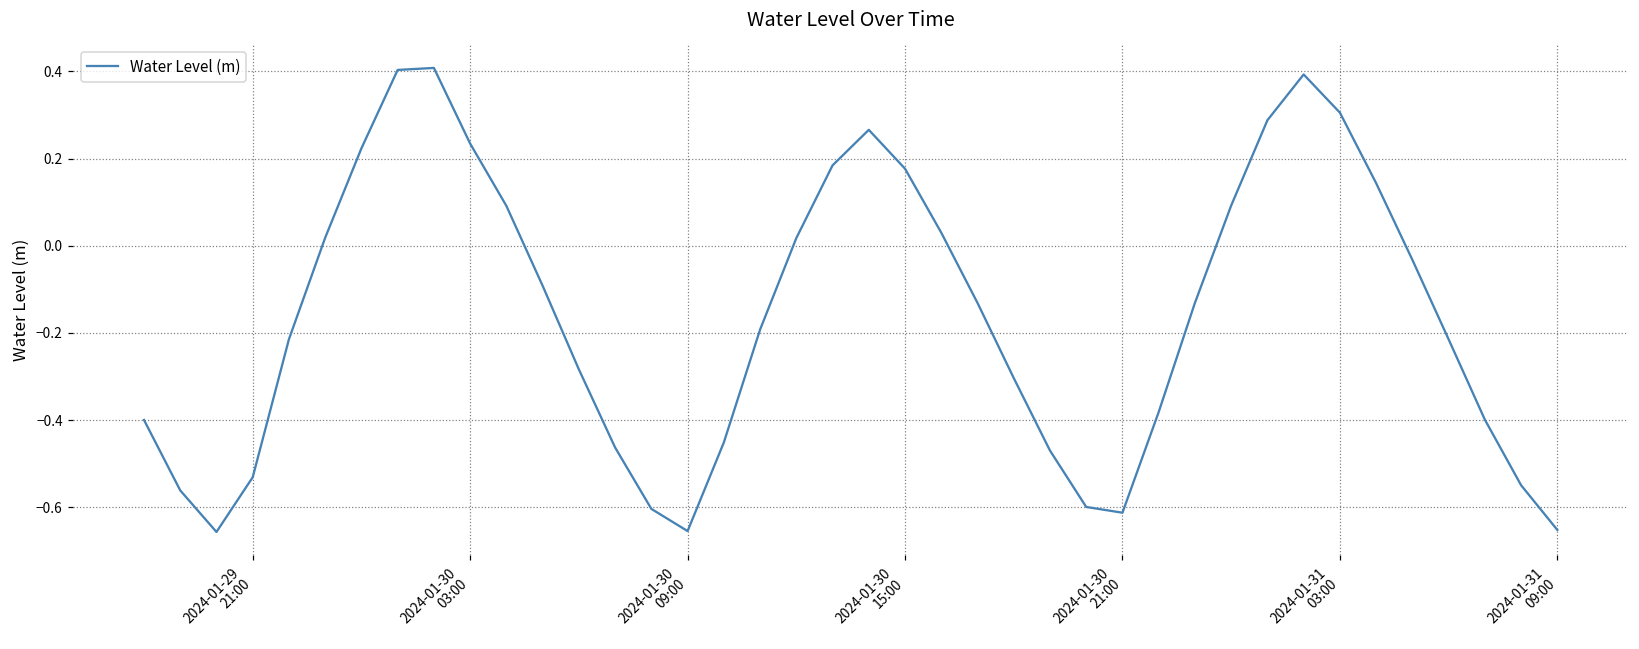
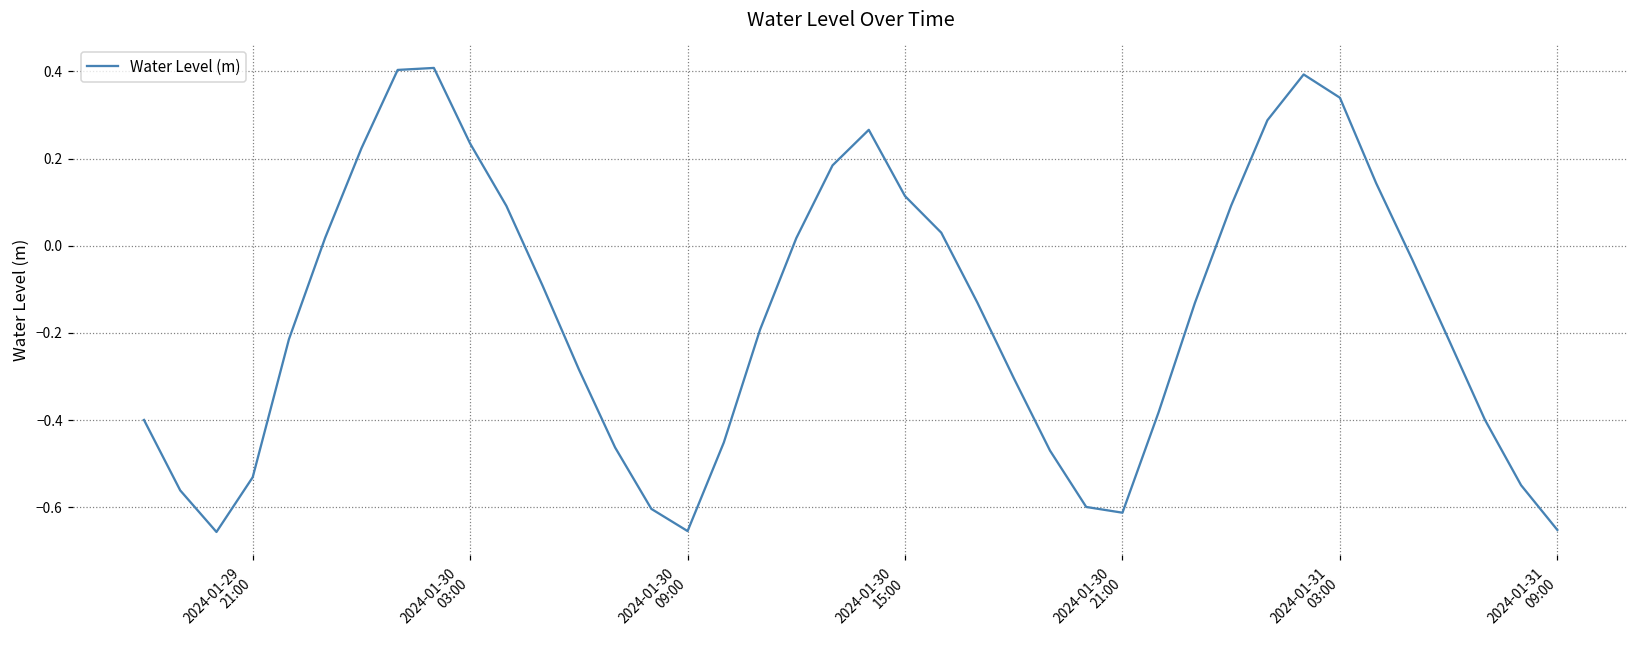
2024-01-30 15:00: 0.18 -> 0.11
2024-01-31 03:00: 0.31 -> 0.34
